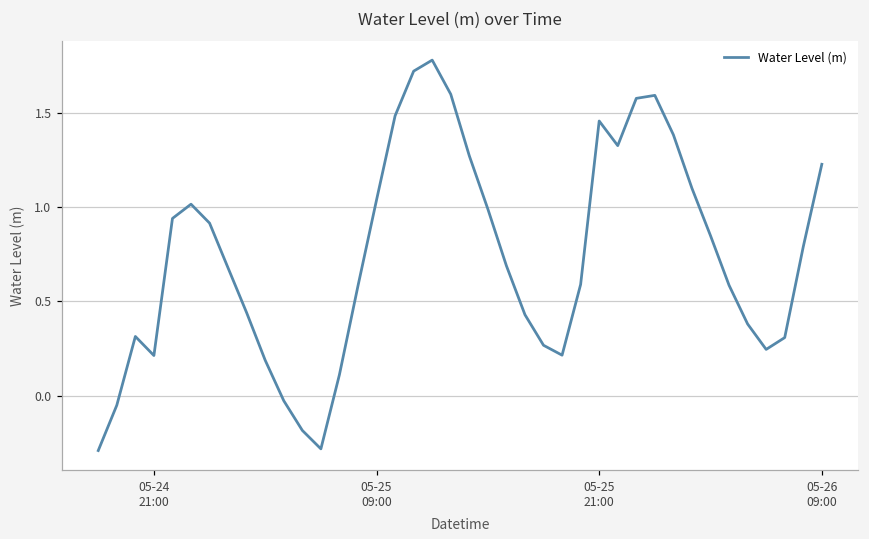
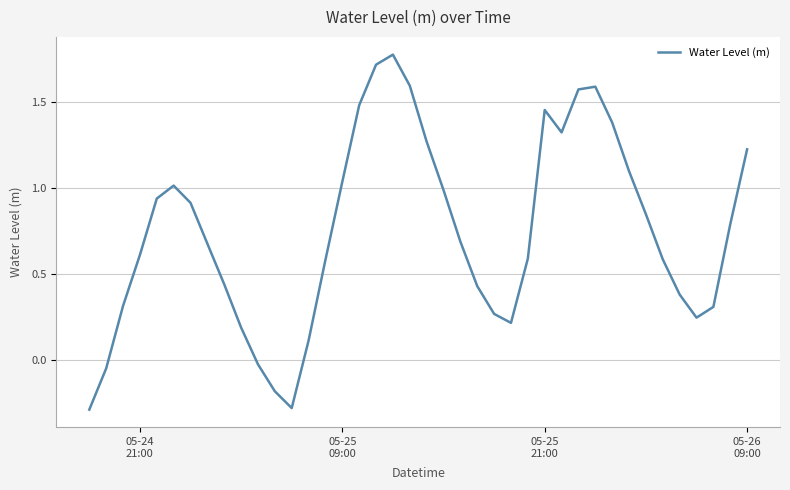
05-24 21:00: 0.21 -> 0.61
